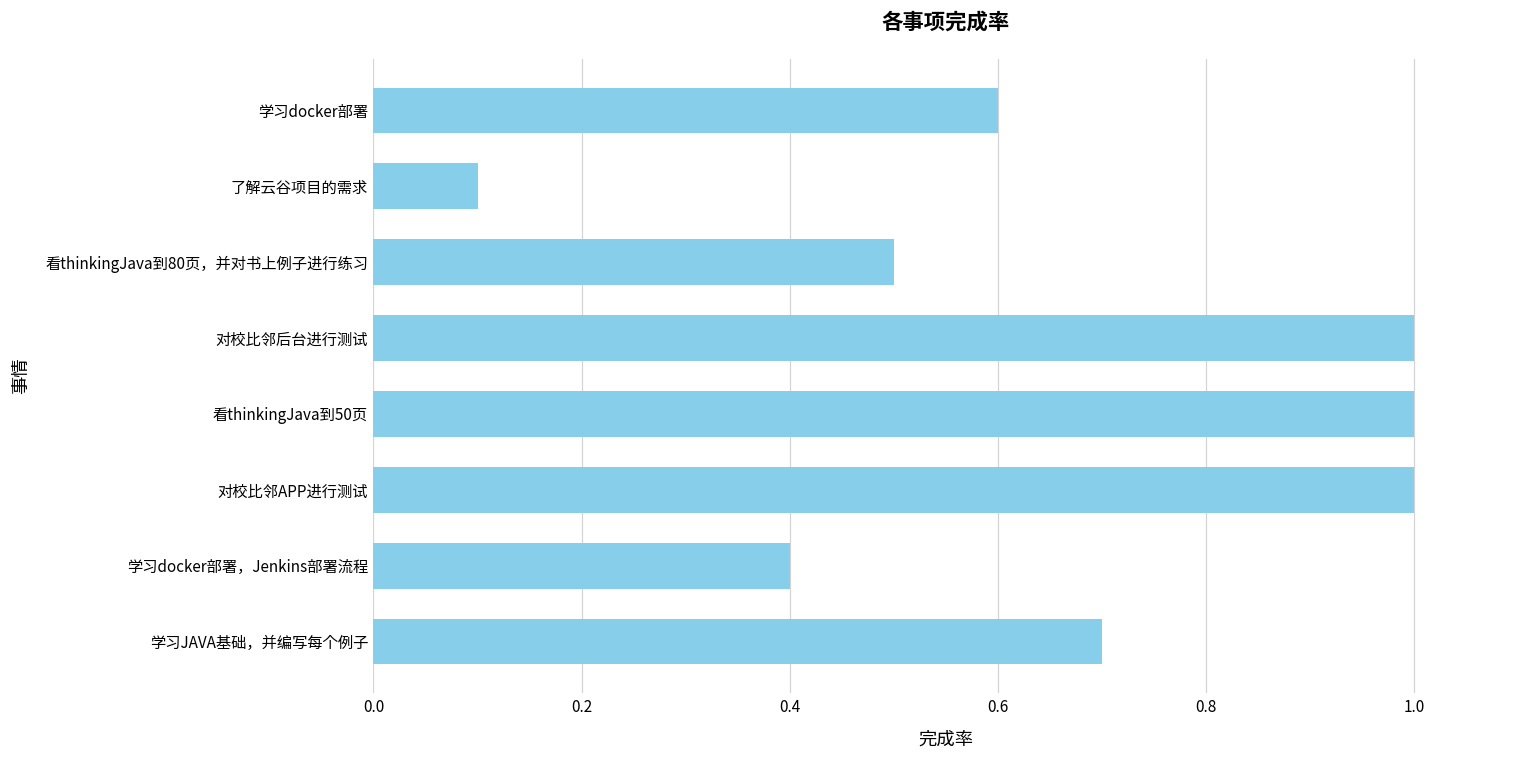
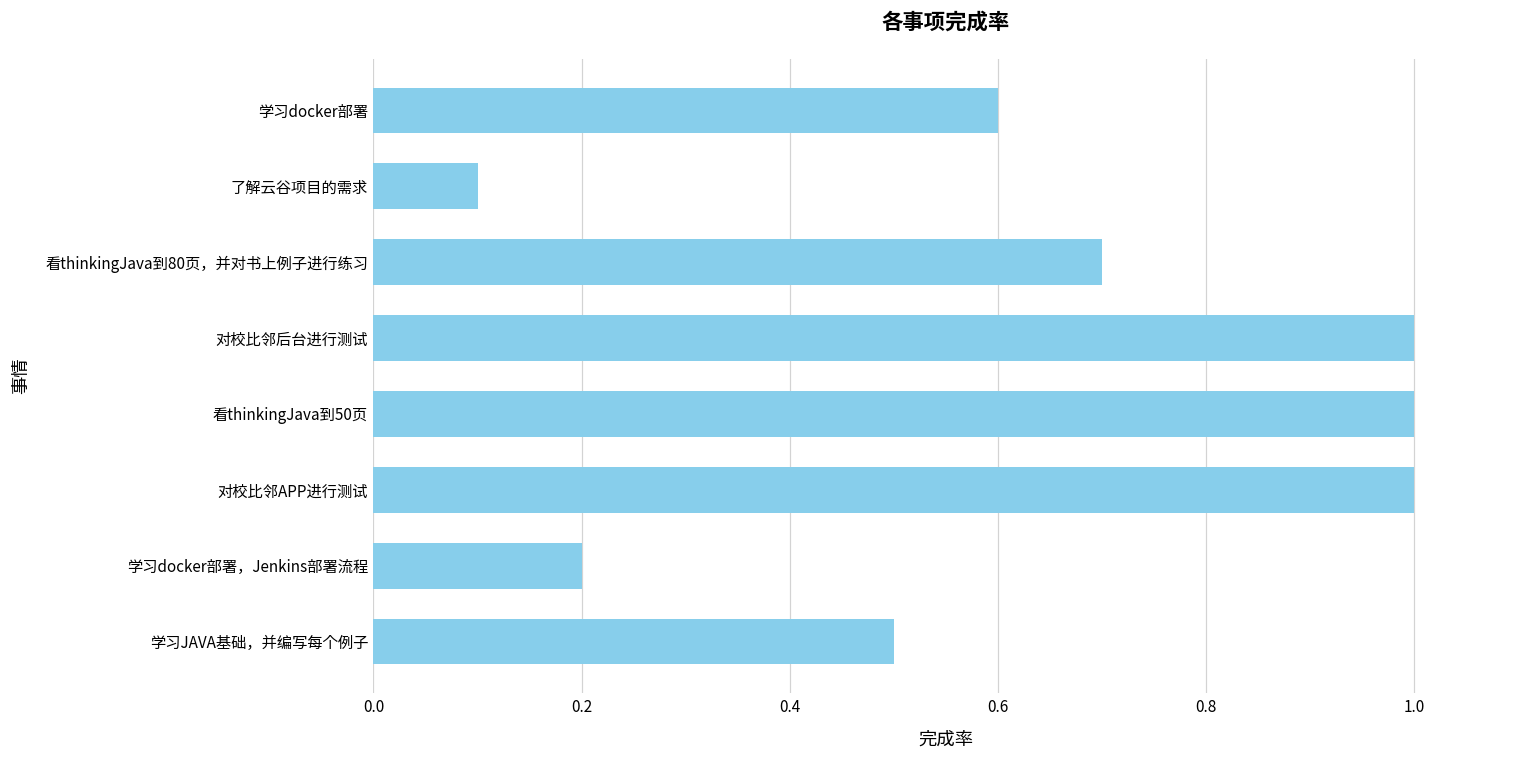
看thinkingJava到80页，并对书上例子进行练习: 0.5 -> 0.7
学习docker部署，Jenkins部署流程: 0.4 -> 0.2
学习JAVA基础，并编写每个例子: 0.7 -> 0.5
